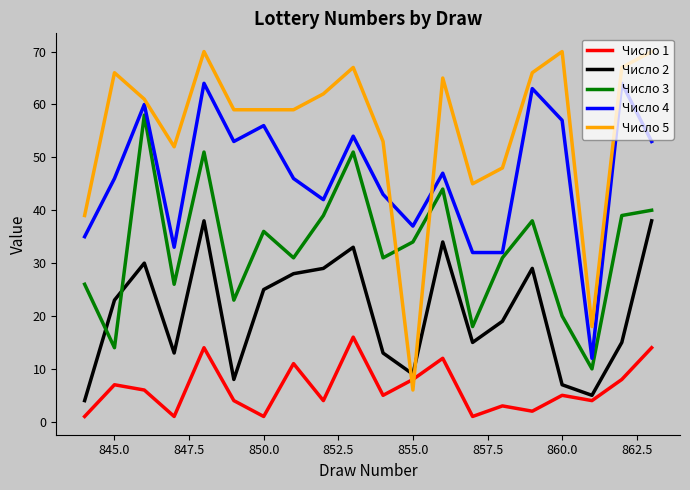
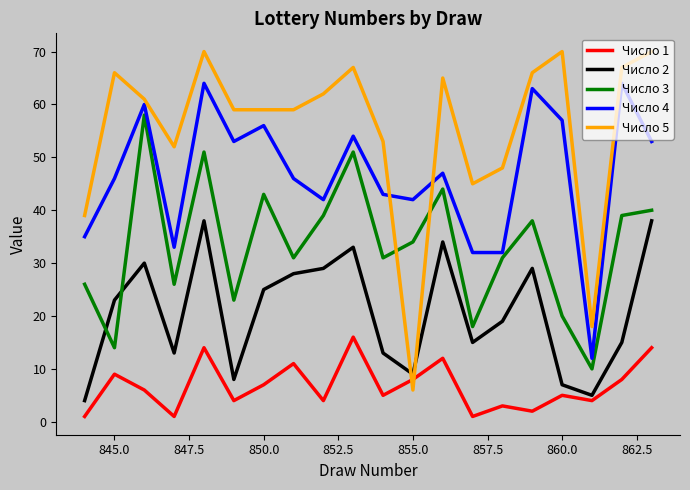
Число 1, 845.0: 7 -> 9
Число 1, 850.0: 1 -> 7
Число 3, 850.0: 36 -> 43
Число 4, 855.0: 37 -> 42
